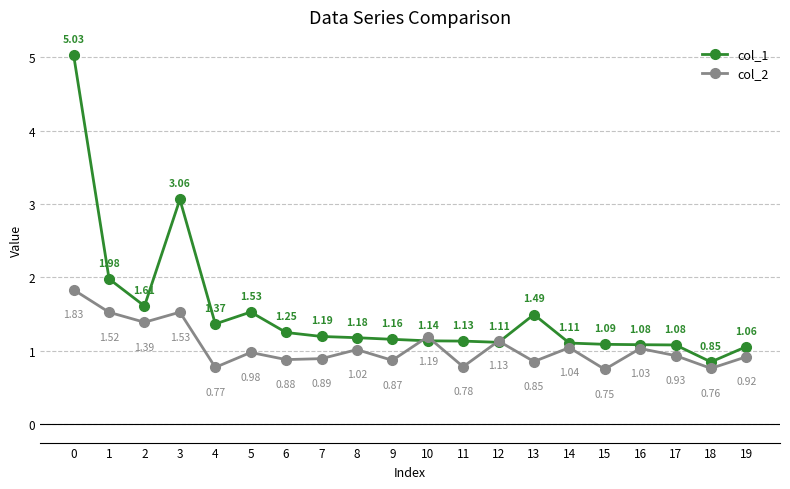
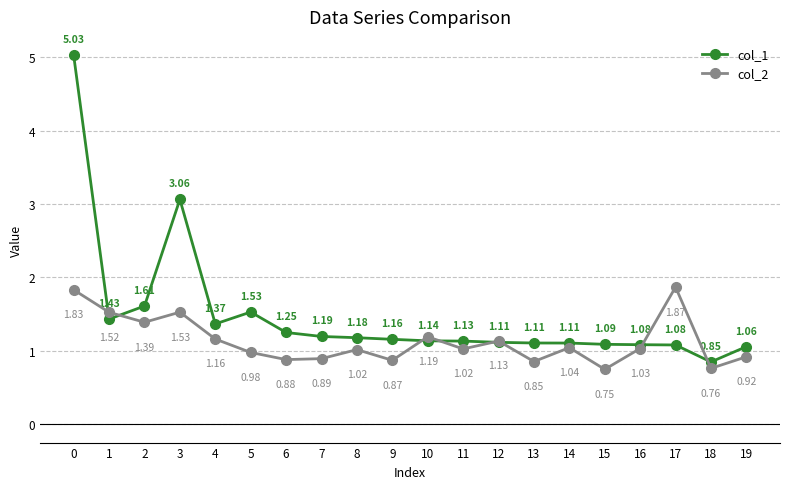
col_1, 1: 1.98 -> 1.43
col_2, 4: 0.77 -> 1.16
col_2, 11: 0.78 -> 1.02
col_1, 13: 1.49 -> 1.11
col_2, 17: 0.93 -> 1.87
